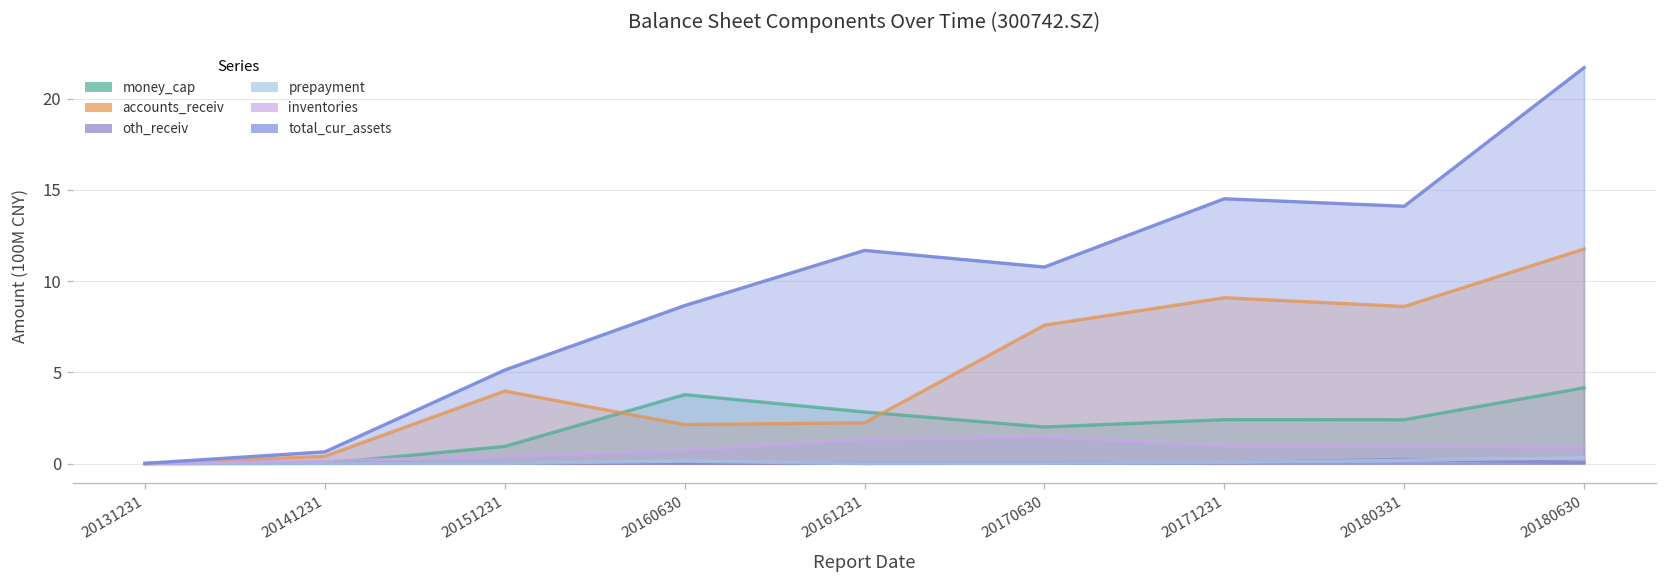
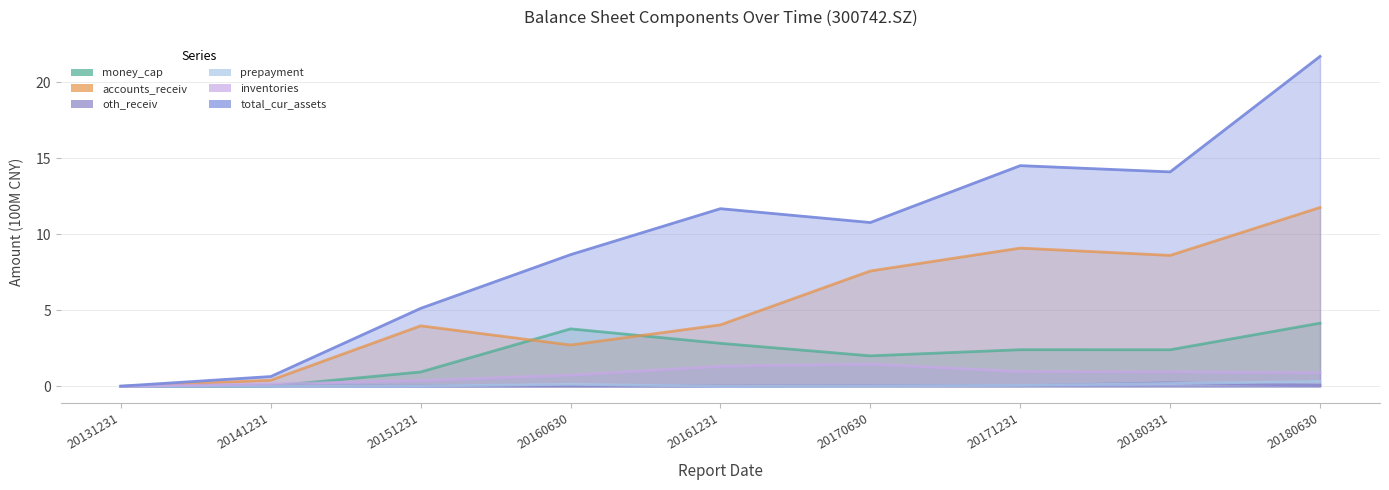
accounts_receiv, 20160630: 2.1 -> 2.7
accounts_receiv, 20161231: 2.2 -> 4.0
